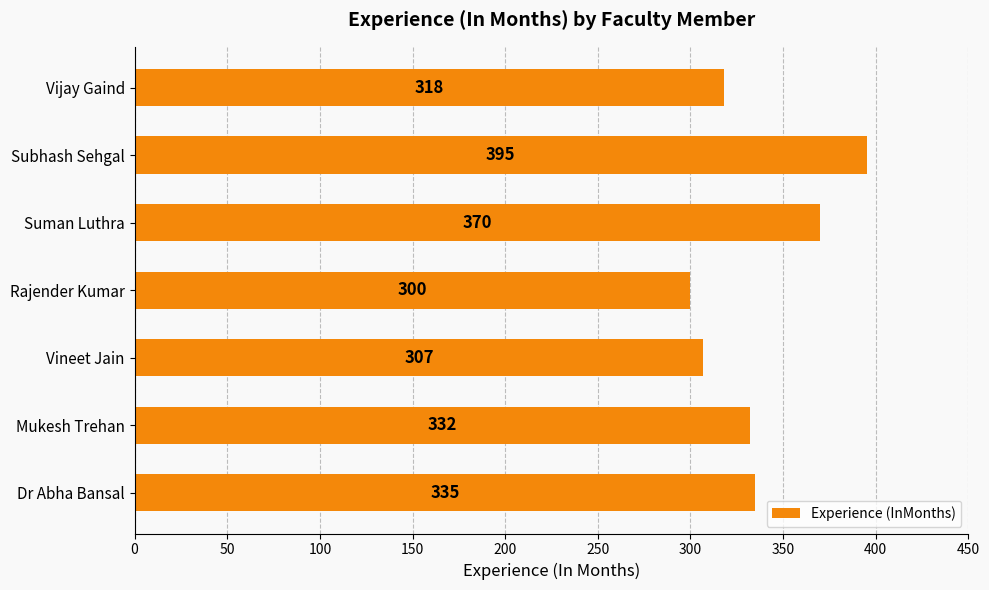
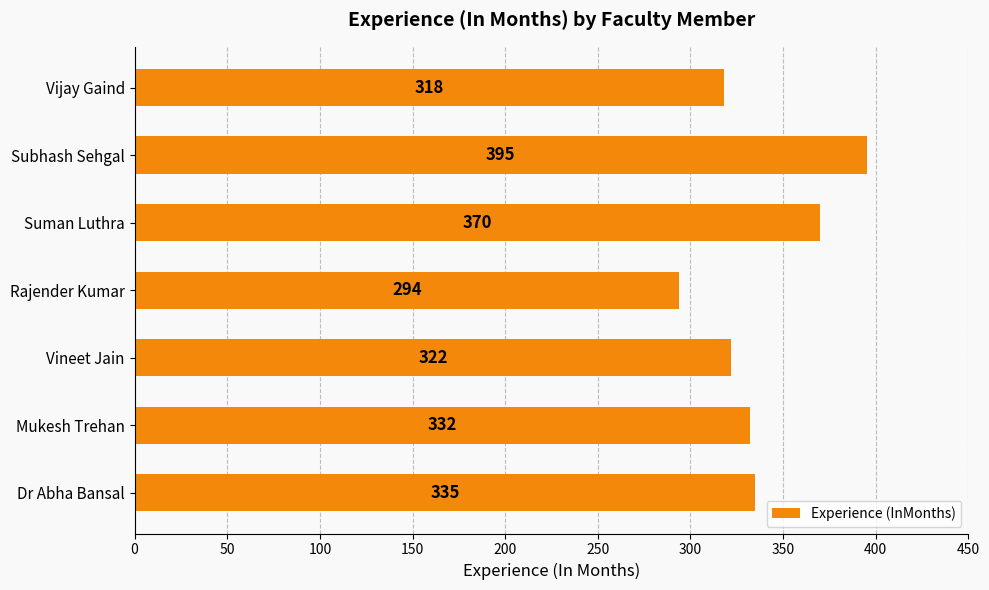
Rajender Kumar: 300 -> 294
Vineet Jain: 307 -> 322
